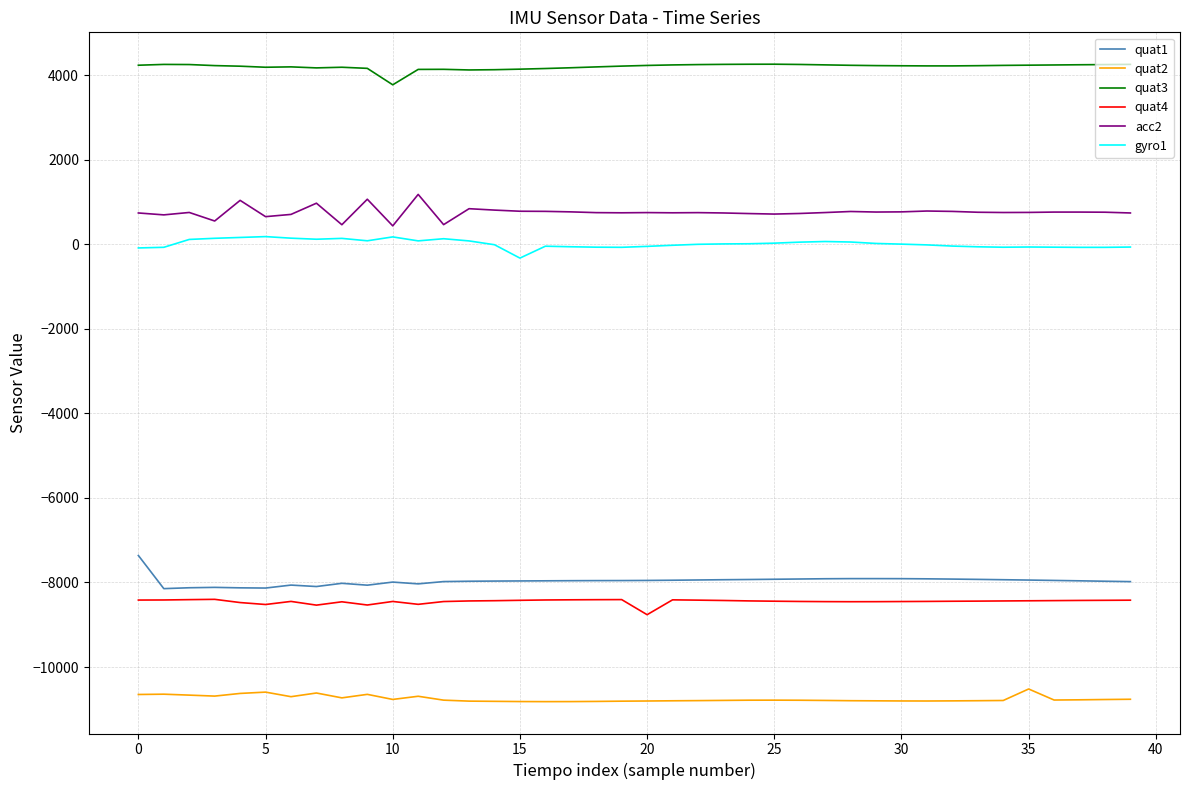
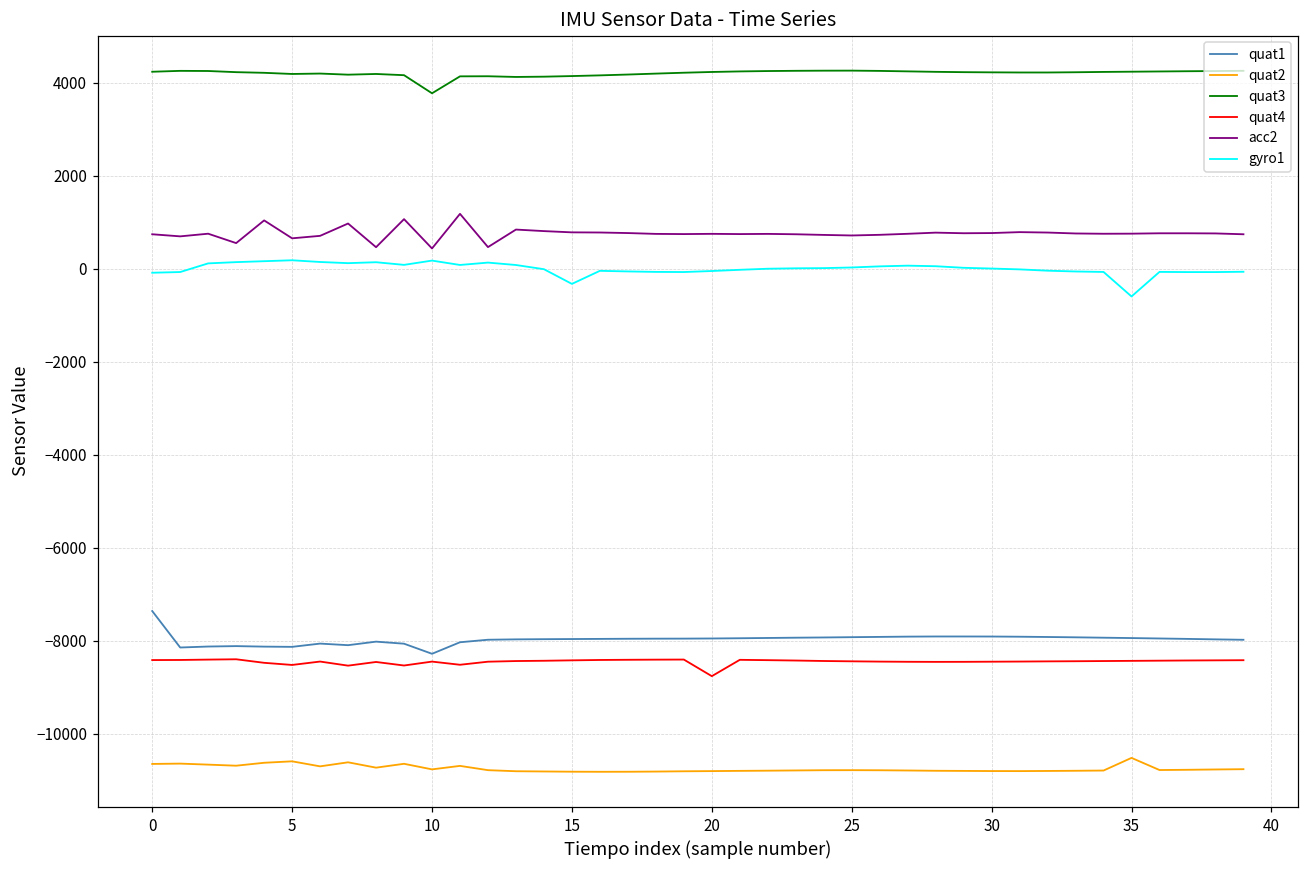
quat1, 10: -8000 -> -8300
gyro1, 35: -100 -> -600
